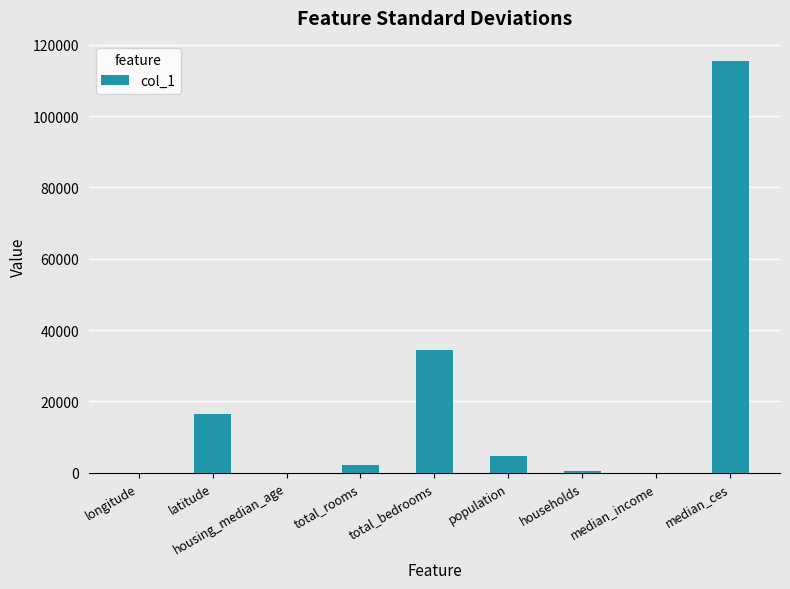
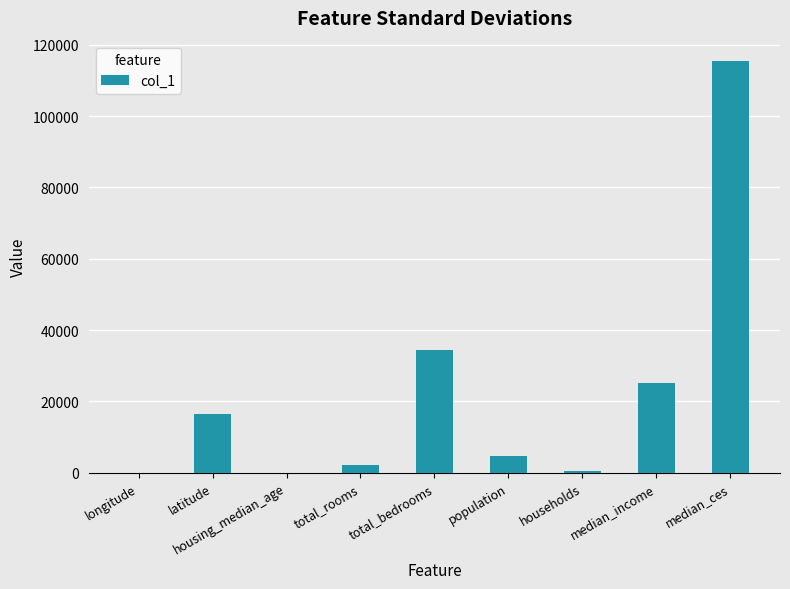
median_income: 0 -> 25000
